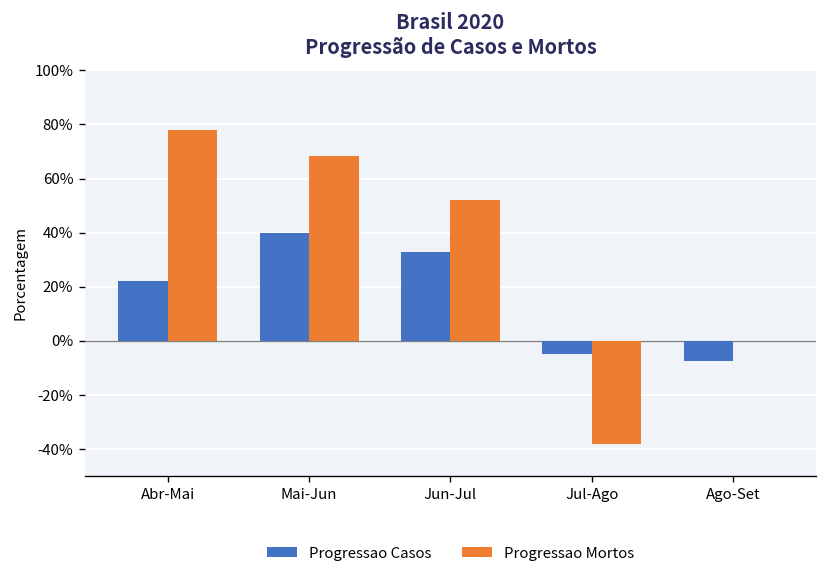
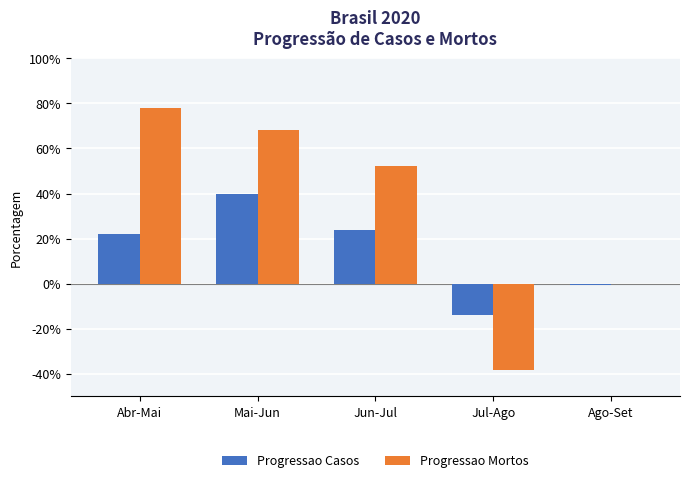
Progressao Casos, Jun-Jul: 33% -> 24%
Progressao Casos, Jul-Ago: -5% -> -14%
Progressao Casos, Ago-Set: -8% -> 0%
